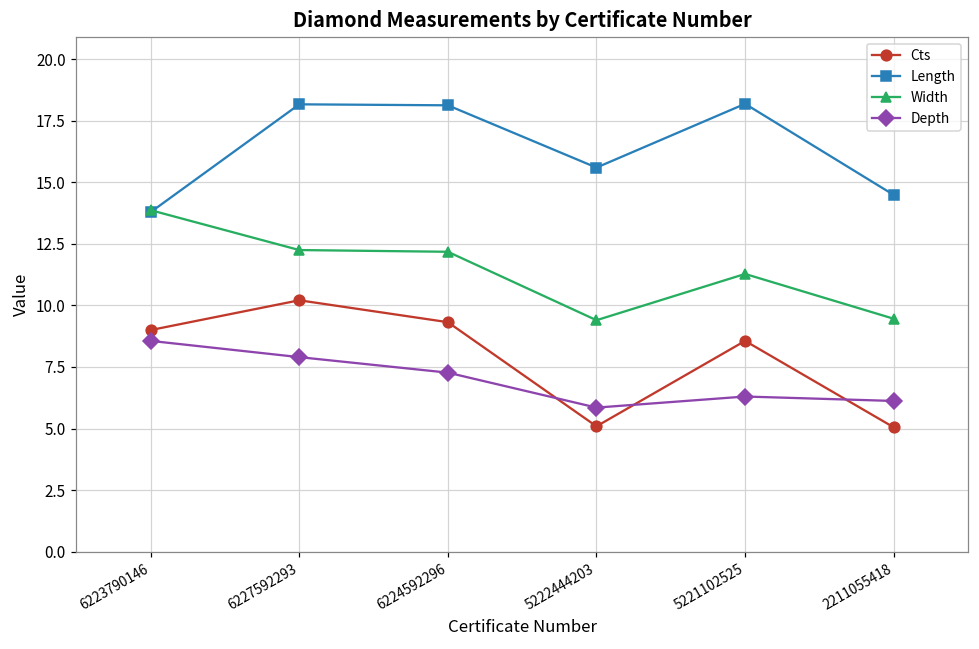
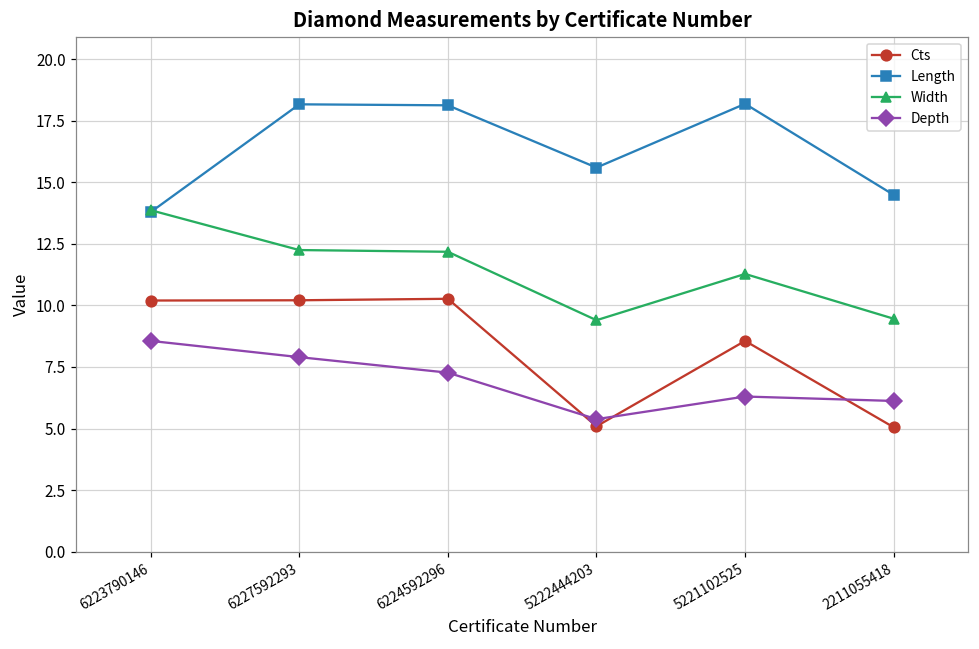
Cts, 6223790146: 9.0 -> 10.2
Cts, 6224592296: 9.3 -> 10.3
Depth, 5222444203: 5.9 -> 5.4
